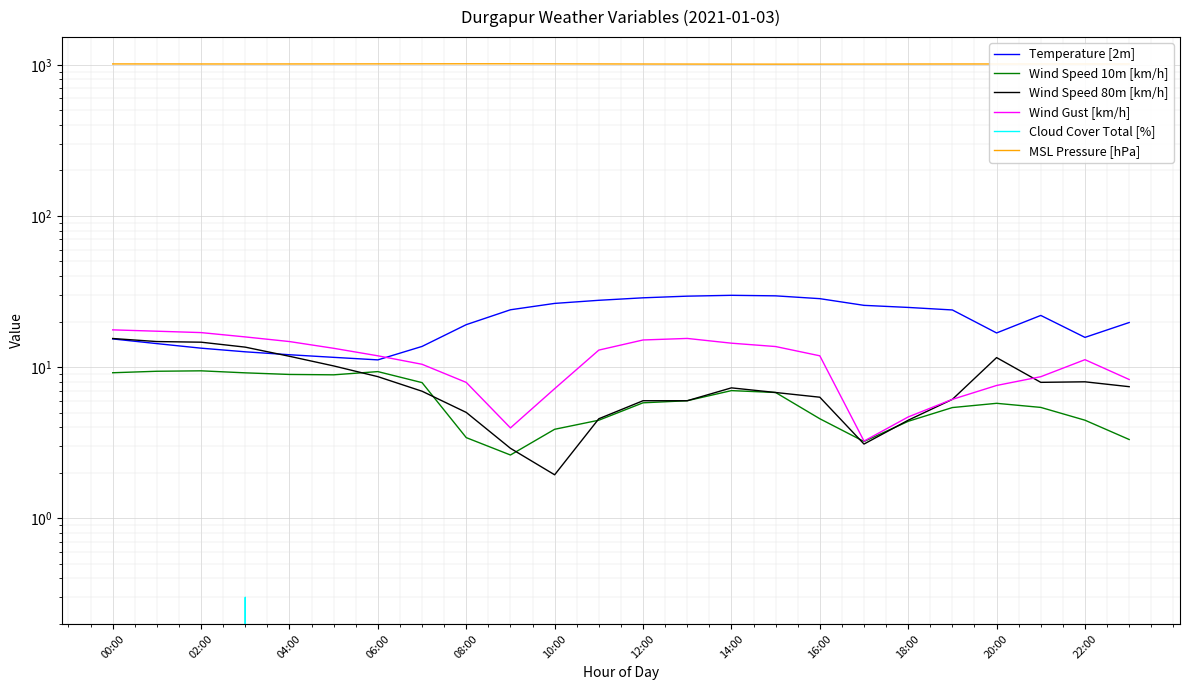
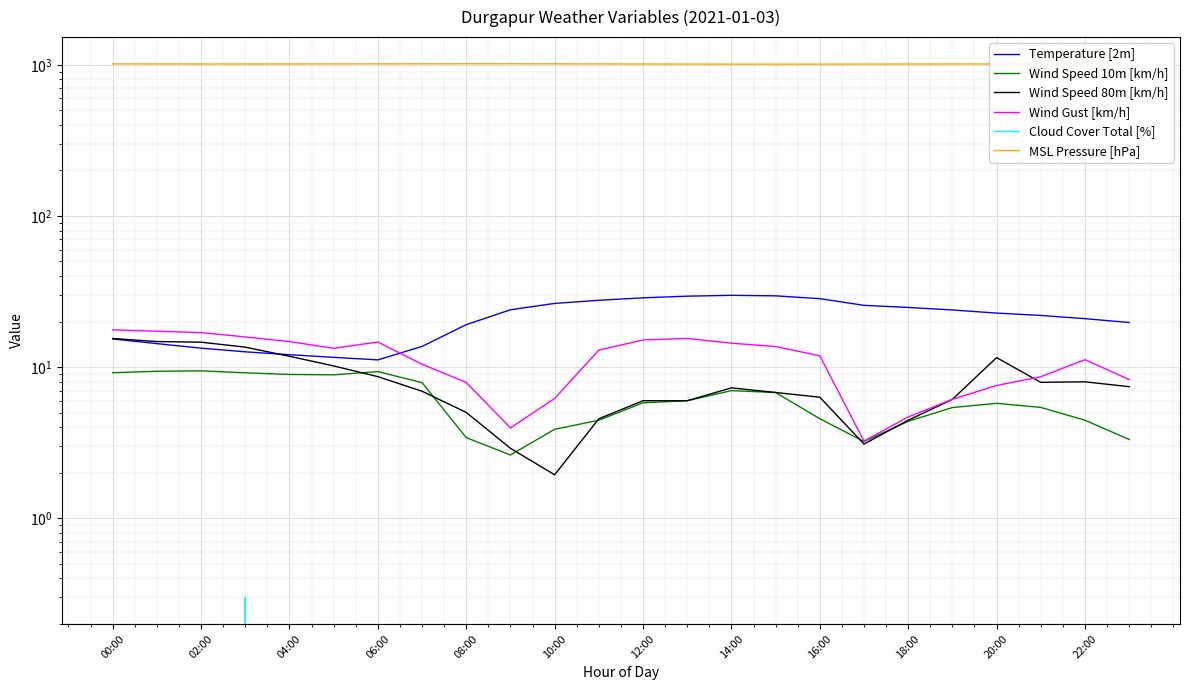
Wind Gust [km/h], 06:00: 12 -> 15
Wind Gust [km/h], 10:00: 7 -> 6.2
Temperature [2m], 20:00: 17 -> 23
Temperature [2m], 22:00: 16 -> 21
